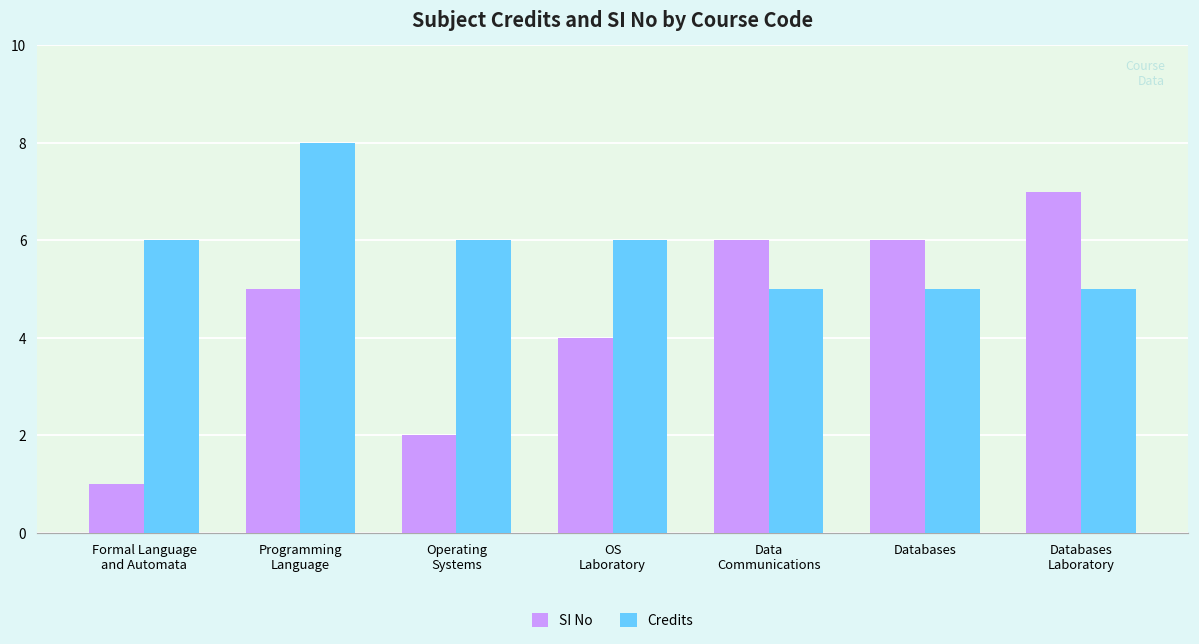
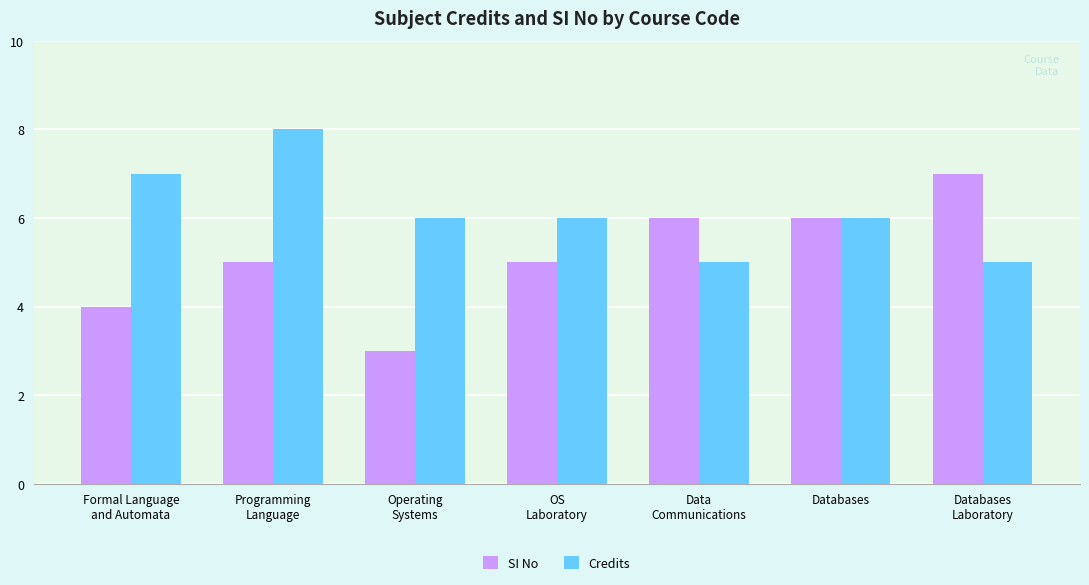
SI No, Formal Language and Automata: 1 -> 4
Credits, Formal Language and Automata: 6 -> 7
SI No, Operating Systems: 2 -> 3
SI No, OS Laboratory: 4 -> 5
Credits, Databases: 5 -> 6
